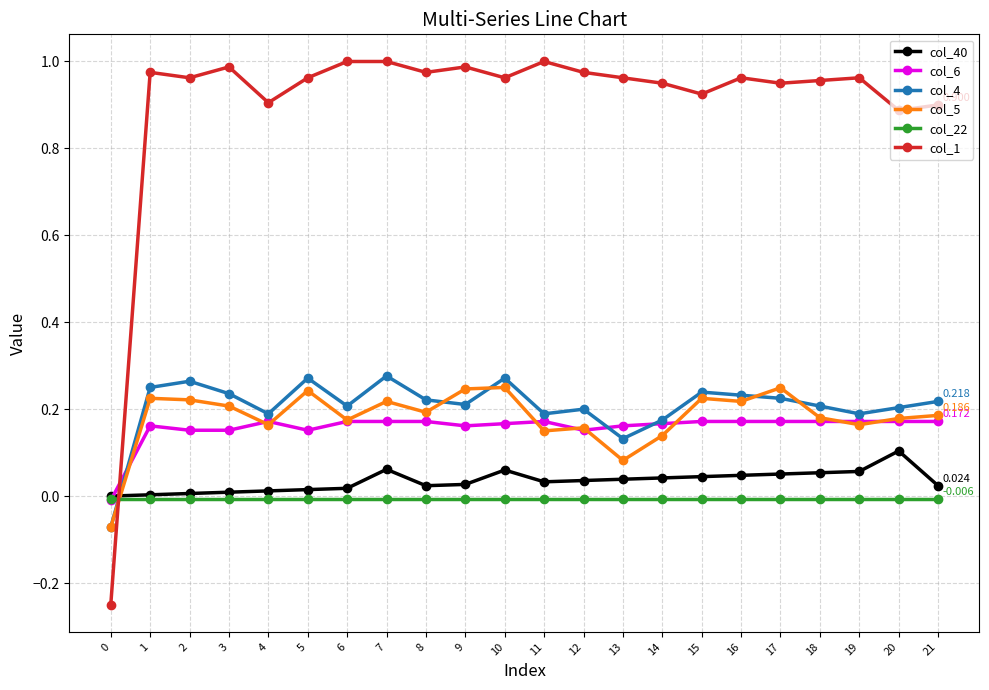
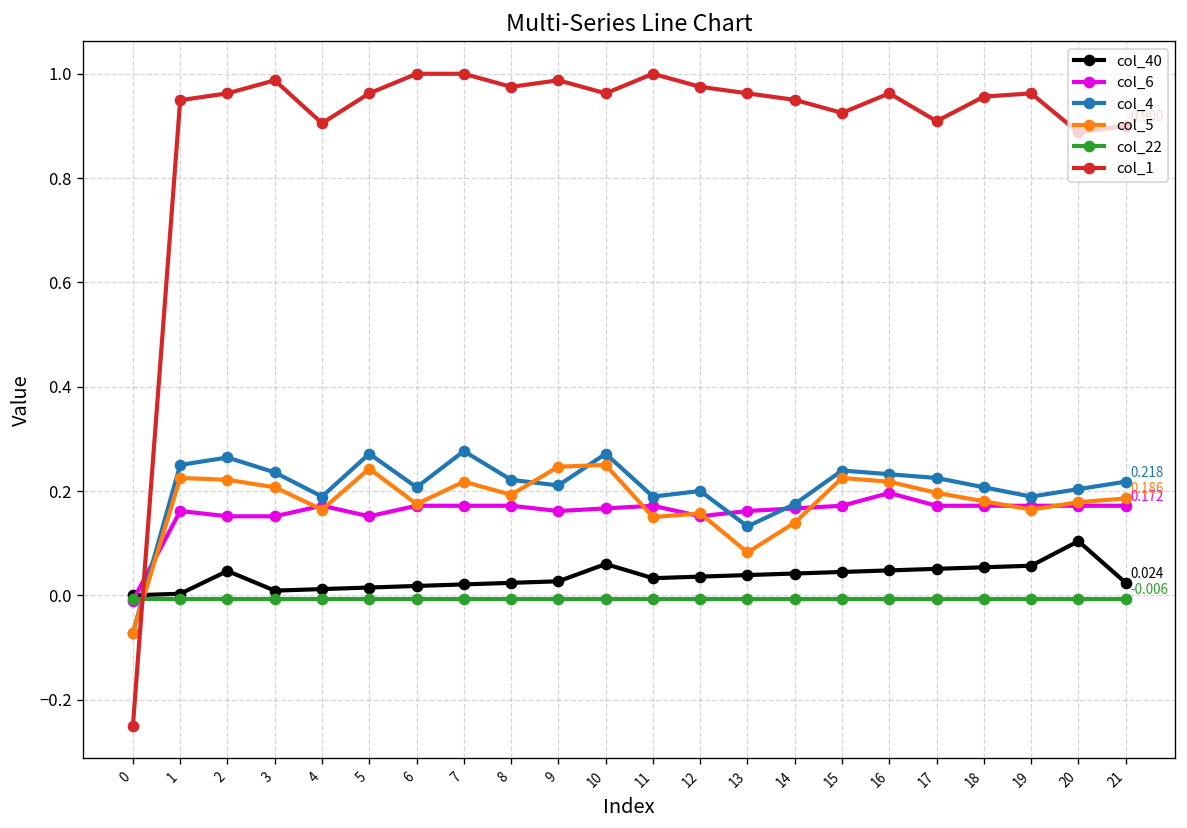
col_1, 1: 0.98 -> 0.95
col_40, 2: 0.01 -> 0.05
col_40, 7: 0.06 -> 0.02
col_6, 16: 0.17 -> 0.20
col_5, 17: 0.25 -> 0.20
col_1, 17: 0.95 -> 0.91
